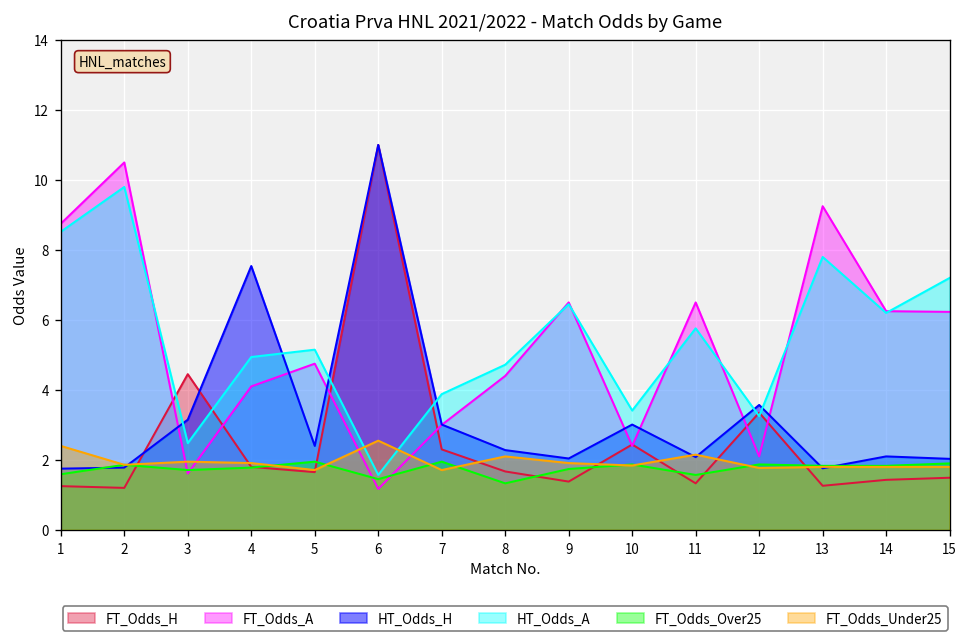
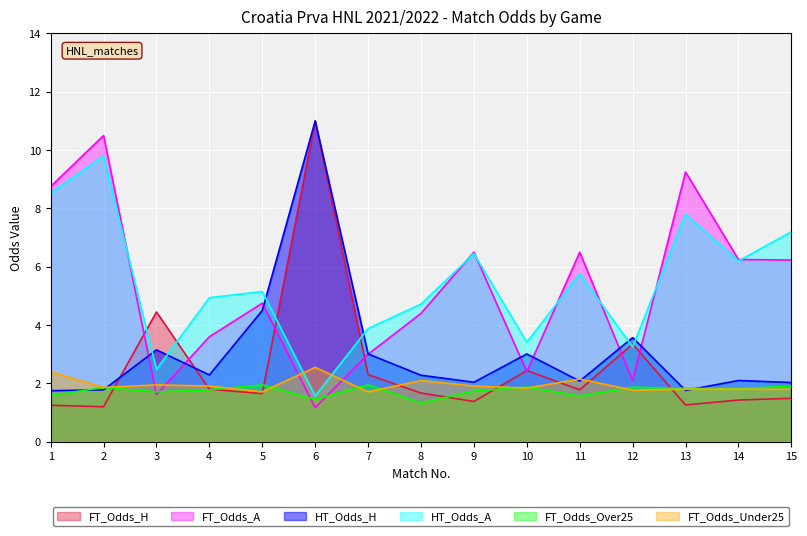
FT_Odds_A, 4: 4.1 -> 3.6
HT_Odds_H, 4: 7.5 -> 2.3
HT_Odds_H, 5: 2.4 -> 4.5
FT_Odds_H, 11: 1.3 -> 1.8
